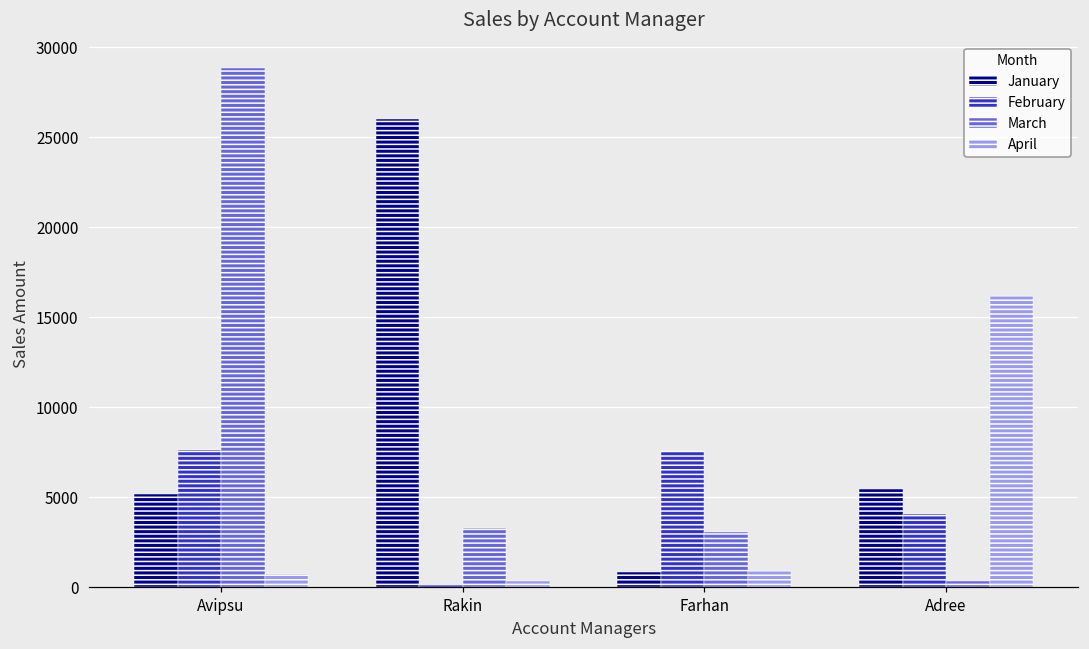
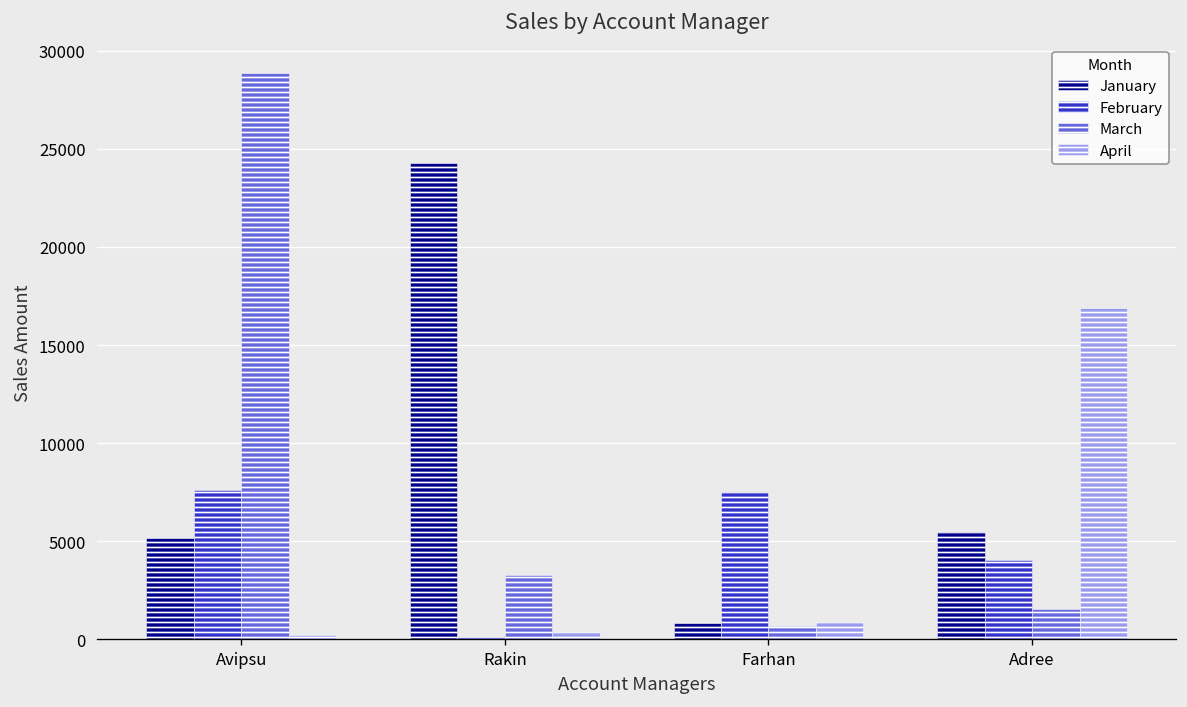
April, Avipsu: 700 -> 200
January, Rakin: 26000 -> 24300
March, Farhan: 3100 -> 700
March, Adree: 300 -> 1500
April, Adree: 16200 -> 16900
